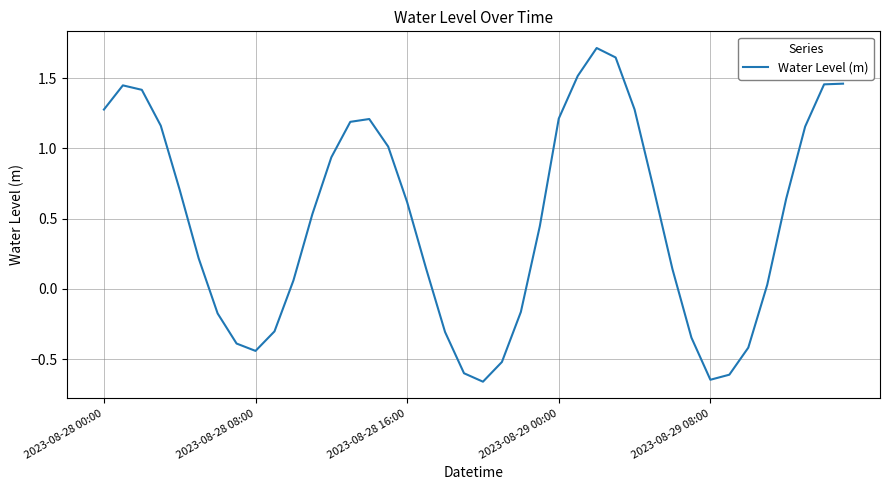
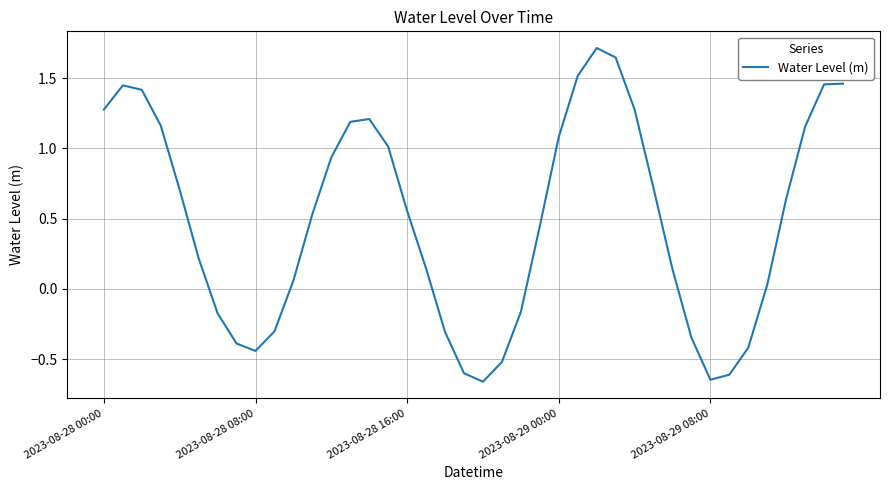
2023-08-28 16:00: 0.62 -> 0.56
2023-08-29 00:00: 1.21 -> 1.08
